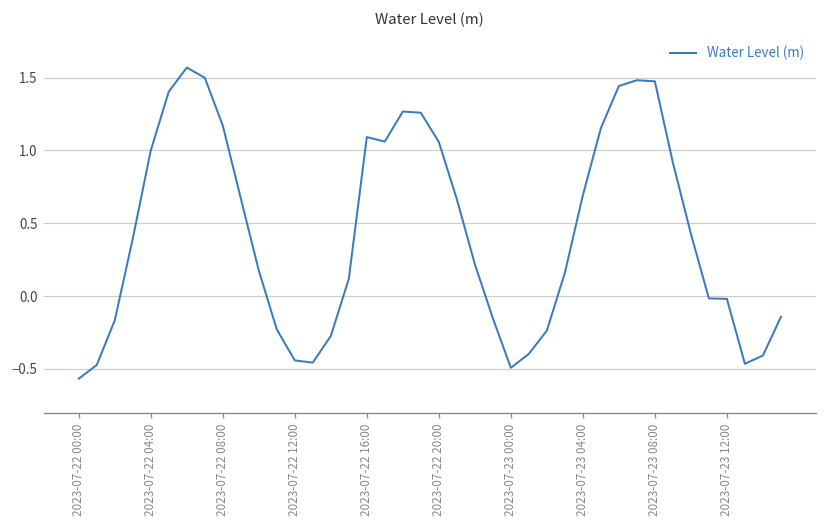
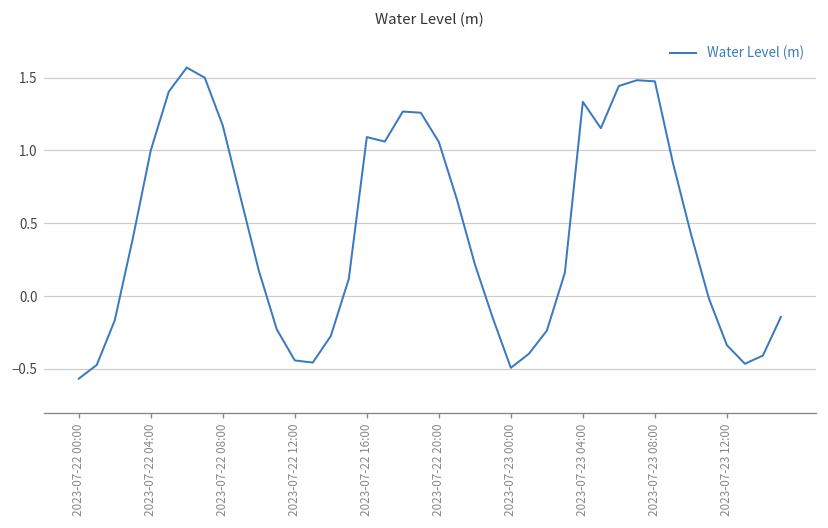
2023-07-23 04:00: 0.69 -> 1.33
2023-07-23 12:00: -0.02 -> -0.34
